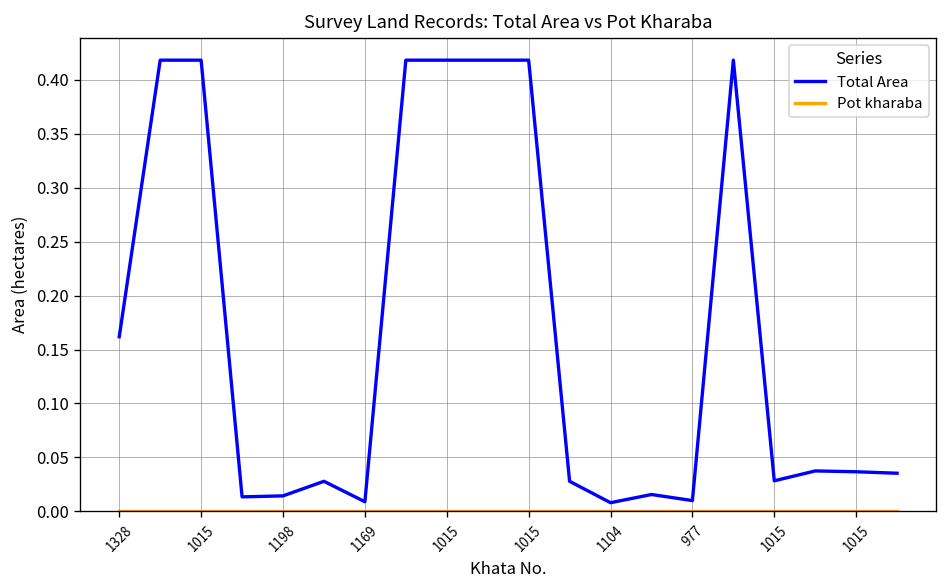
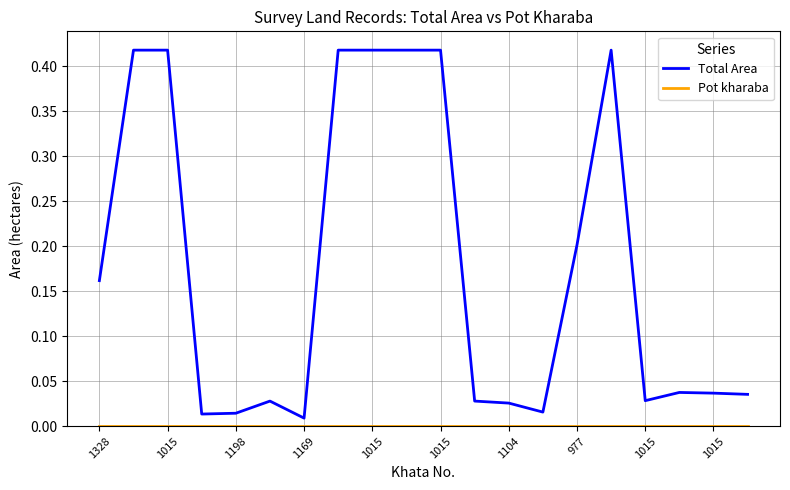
Total Area, 1104: 0.01 -> 0.03
Total Area, 977: 0.01 -> 0.20
